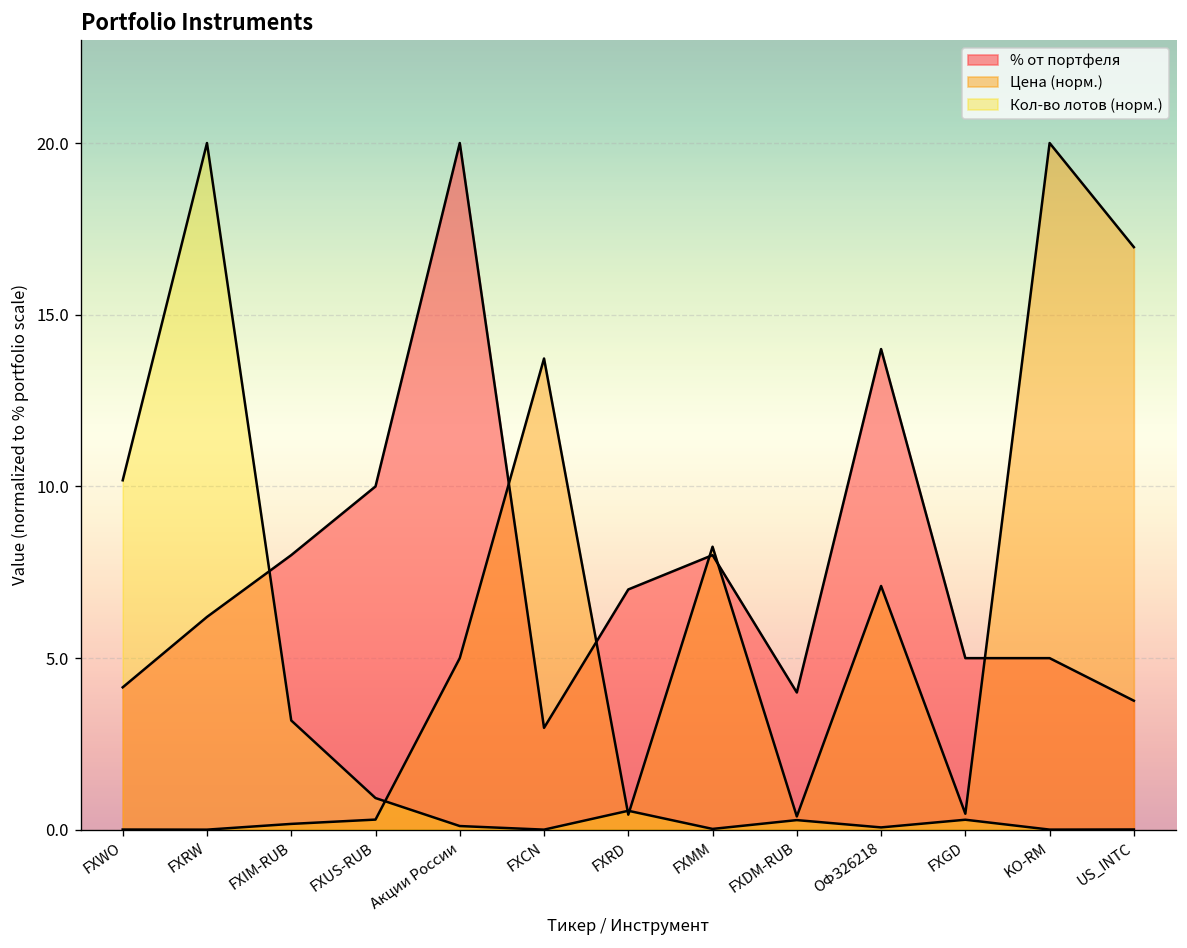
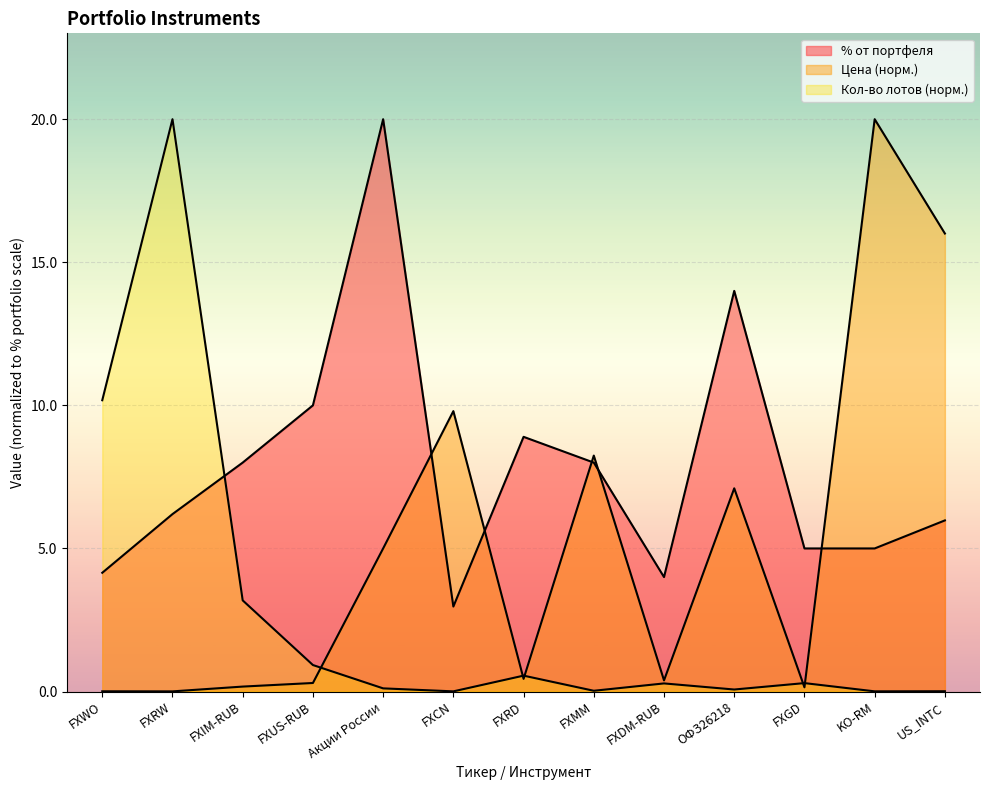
Цена (норм.), FXCN: 13.7 -> 9.8
% от портфеля, FXRD: 7.0 -> 8.9
Цена (норм.), FXGD: 0.5 -> 0.1
% от портфеля, US_INTC: 3.8 -> 6.0
Цена (норм.), US_INTC: 17.0 -> 16.0
